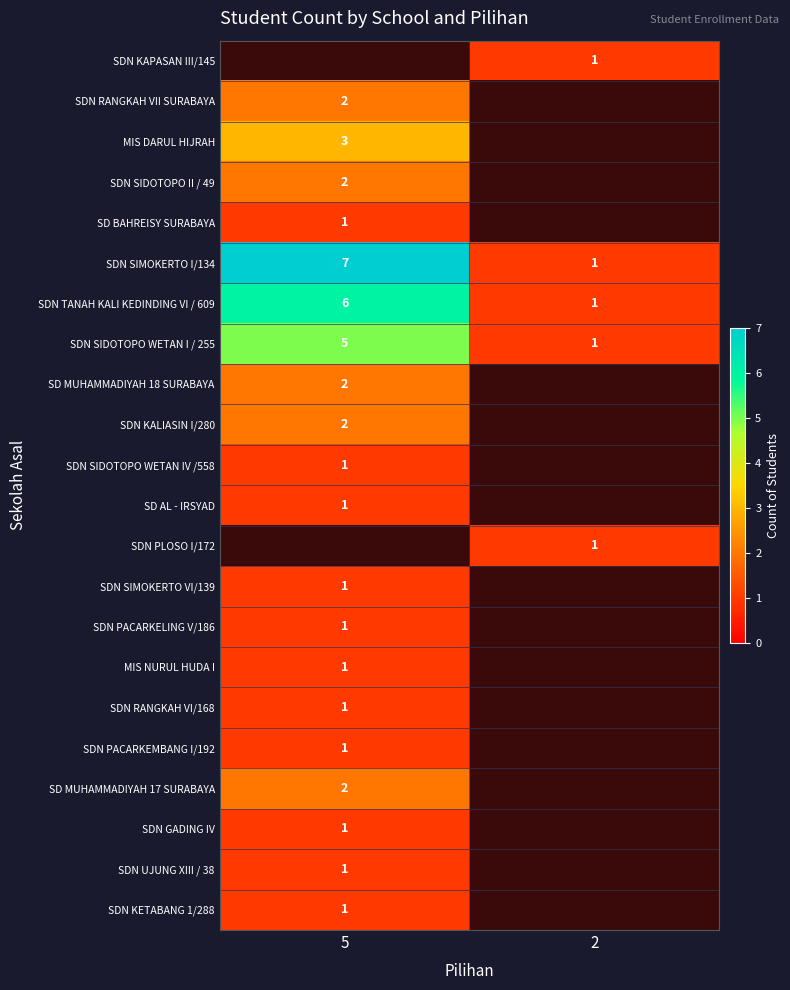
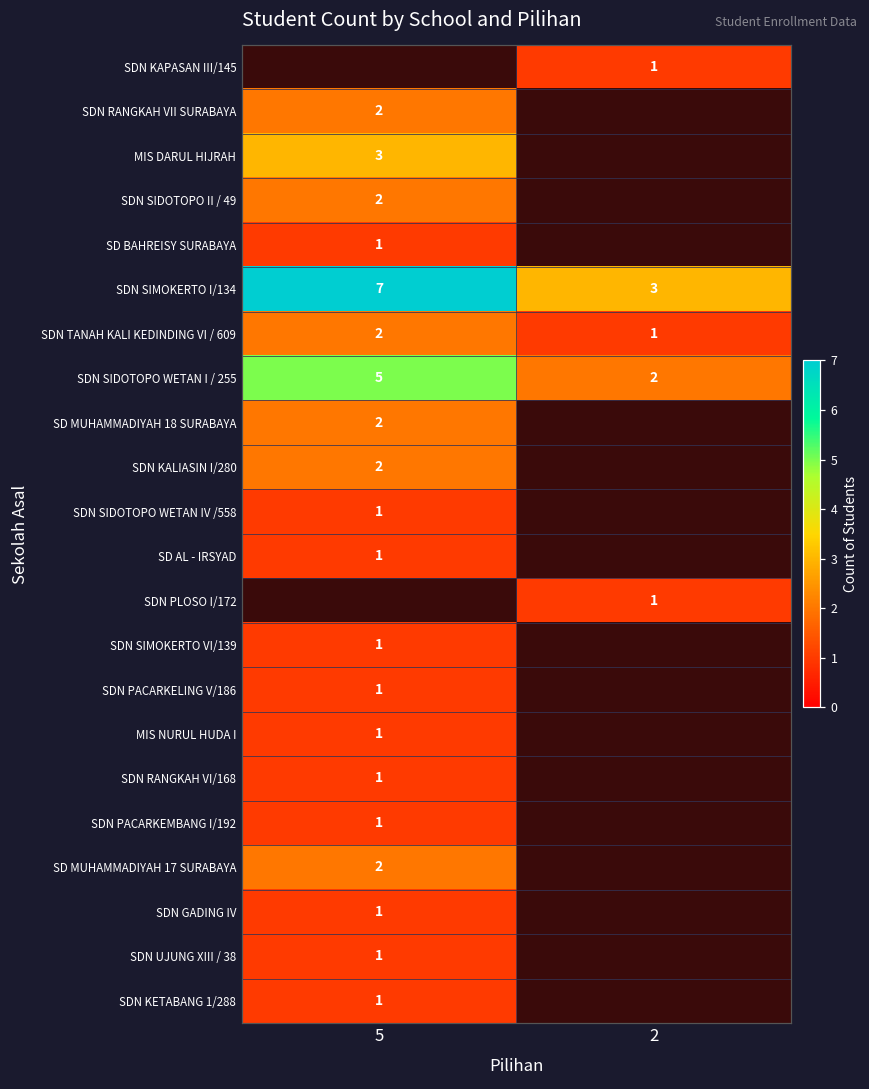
SDN SIMOKERTO I/134, 2: 1 -> 3
SDN TANAH KALI KEDINDING VI / 609, 5: 6 -> 2
SDN SIDOTOPO WETAN I / 255, 2: 1 -> 2
